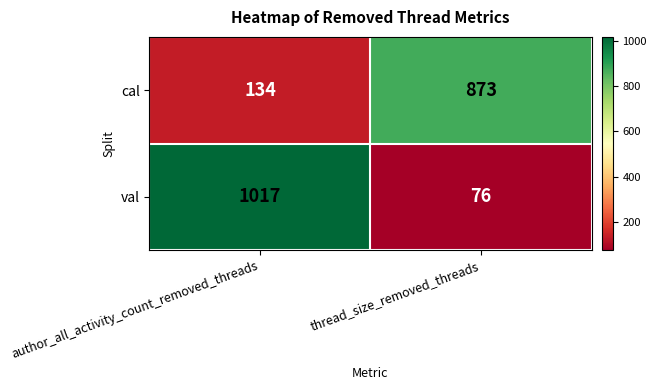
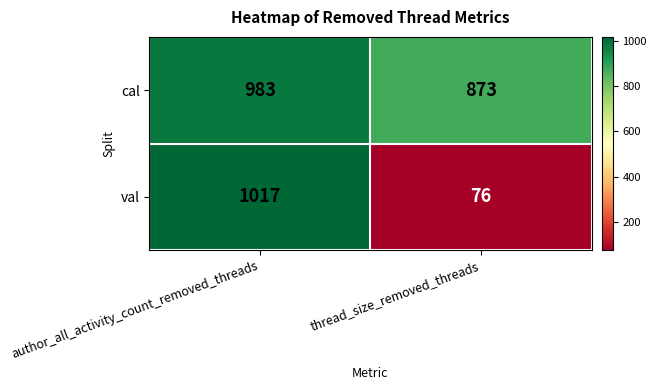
cal, author_all_activity_count_removed_threads: 134 -> 983
